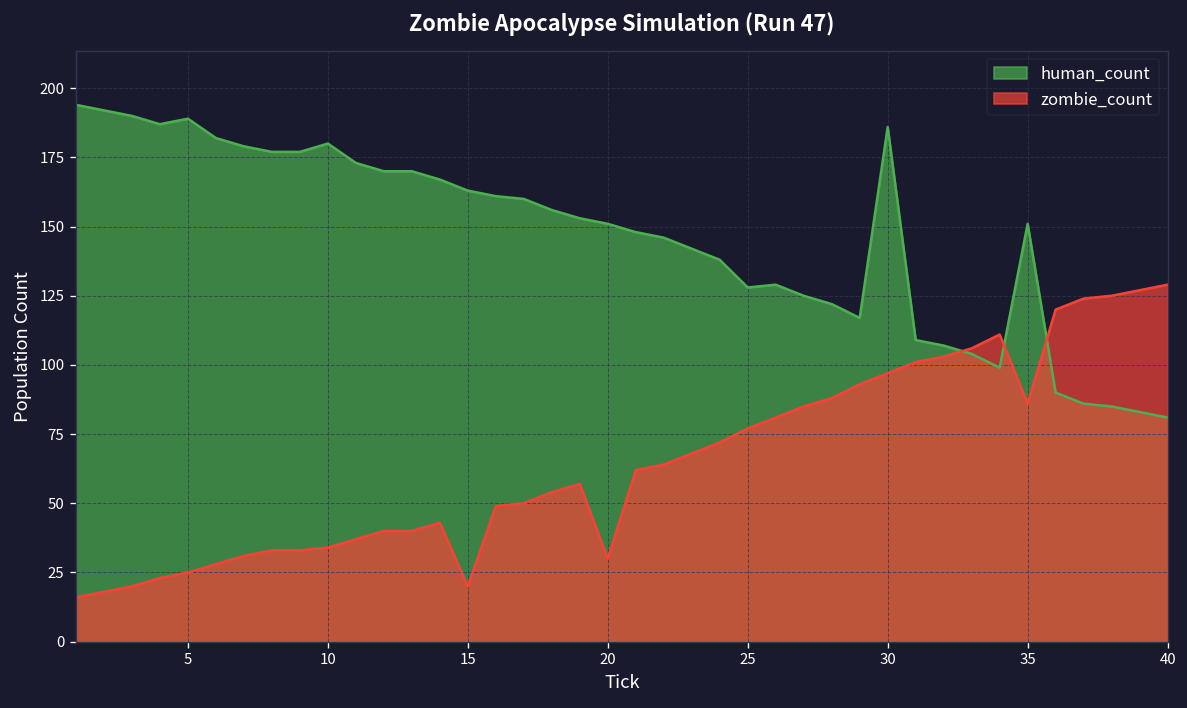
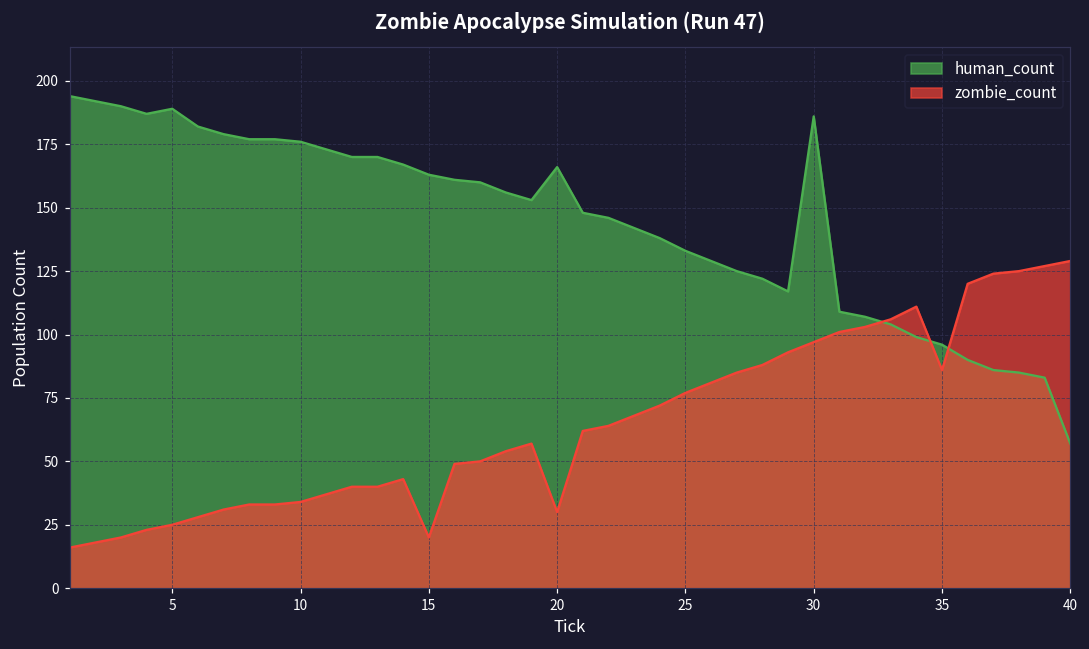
human_count, 10: 180 -> 176
human_count, 20: 151 -> 166
human_count, 25: 128 -> 133
human_count, 35: 151 -> 96
human_count, 40: 81 -> 57
